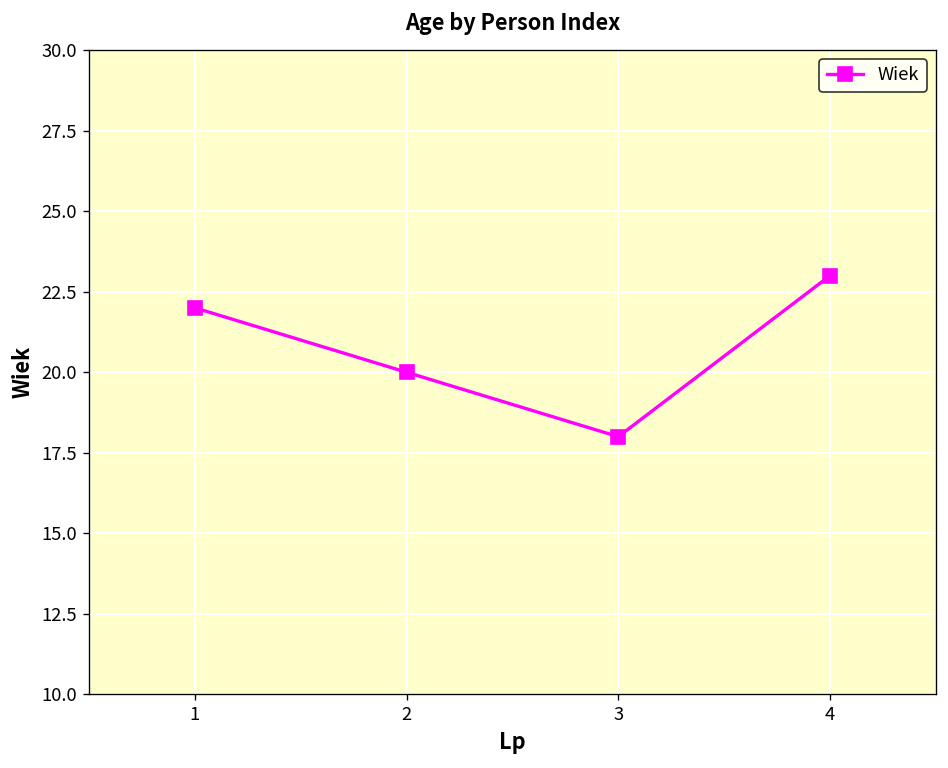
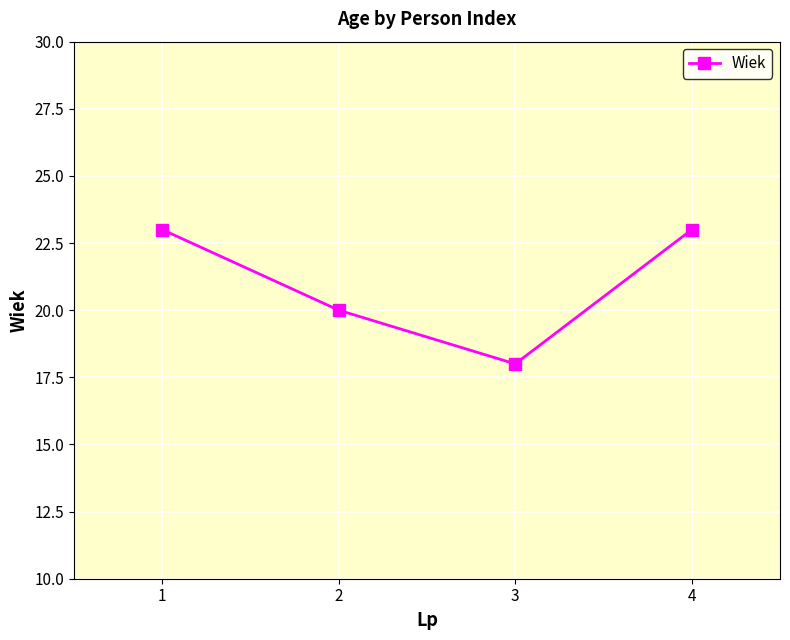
1: 22 -> 23
